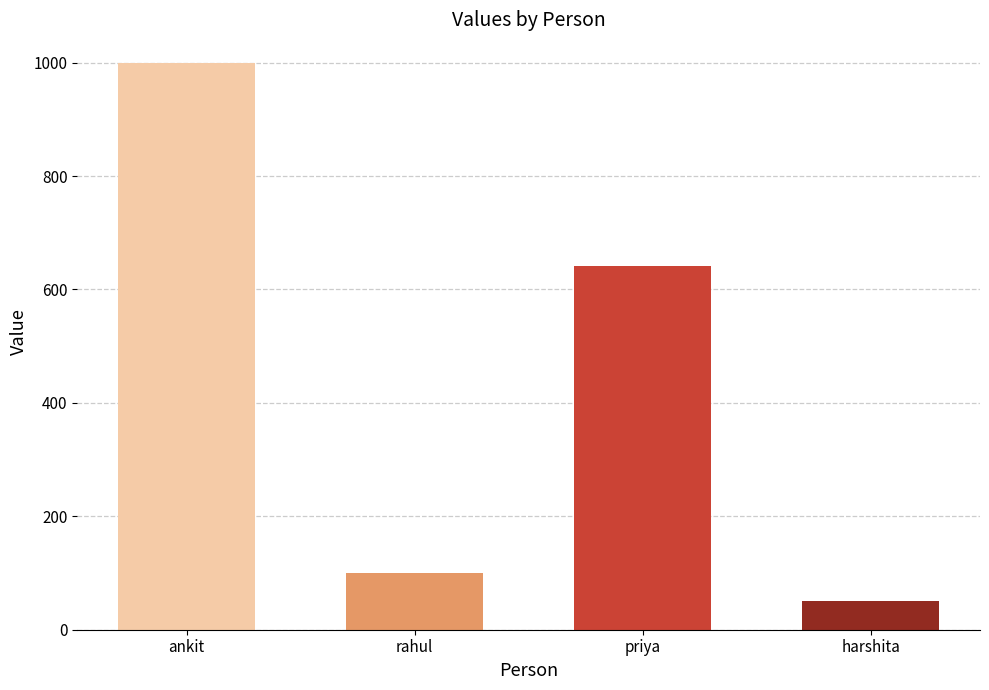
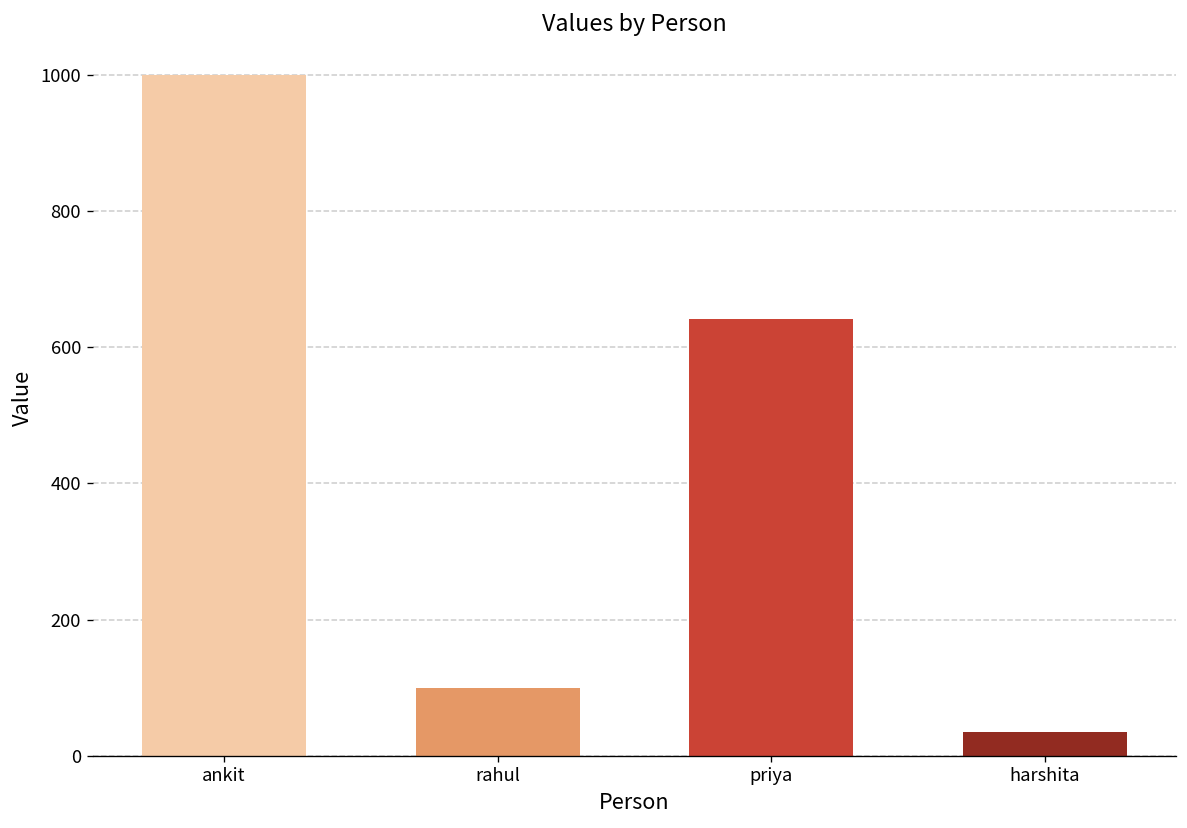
harshita: 50 -> 40
